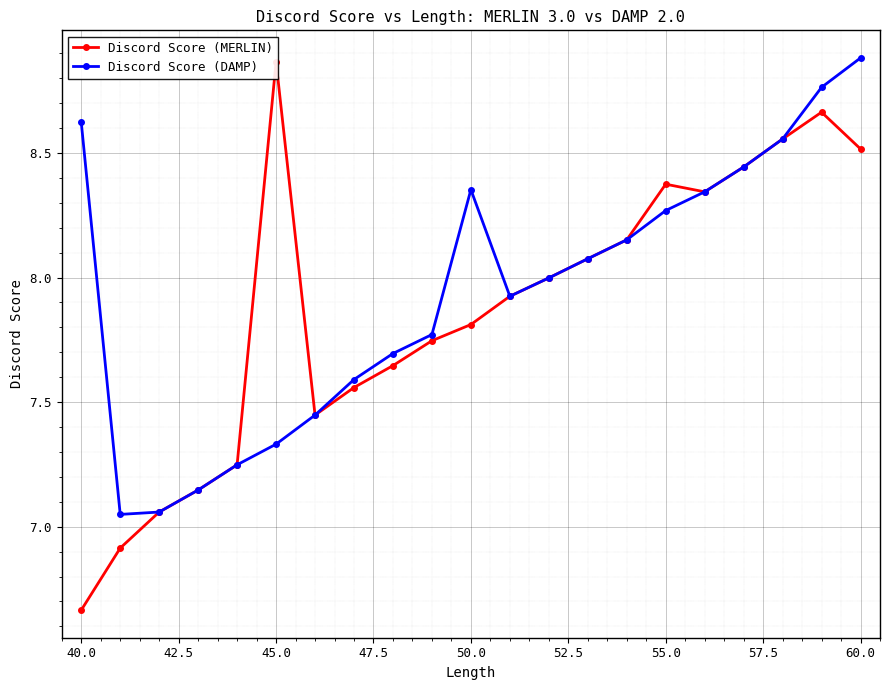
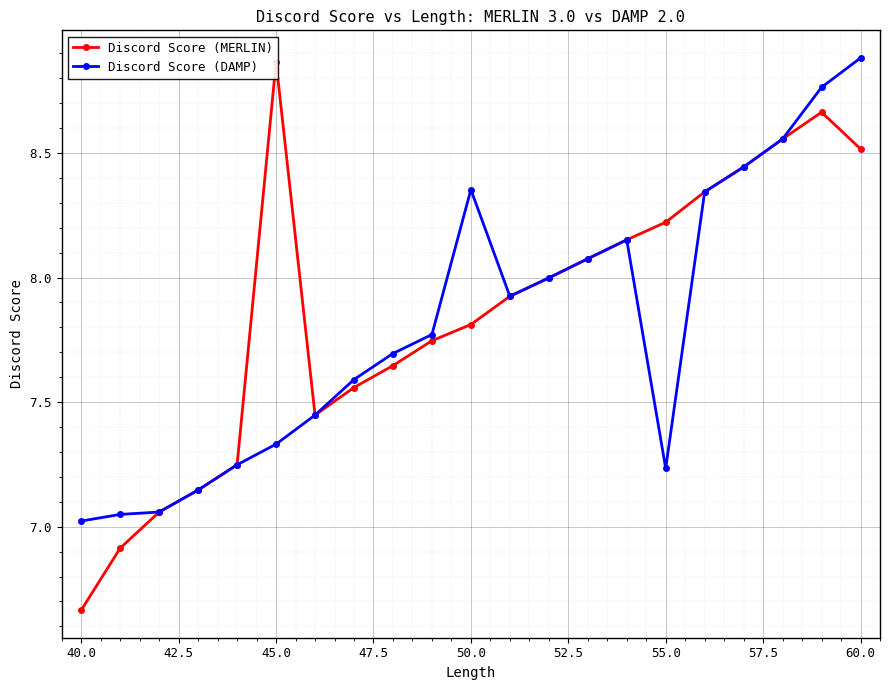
Discord Score (DAMP), 40.0: 8.62 -> 7.02
Discord Score (MERLIN), 55.0: 8.37 -> 8.22
Discord Score (DAMP), 55.0: 8.27 -> 7.23
